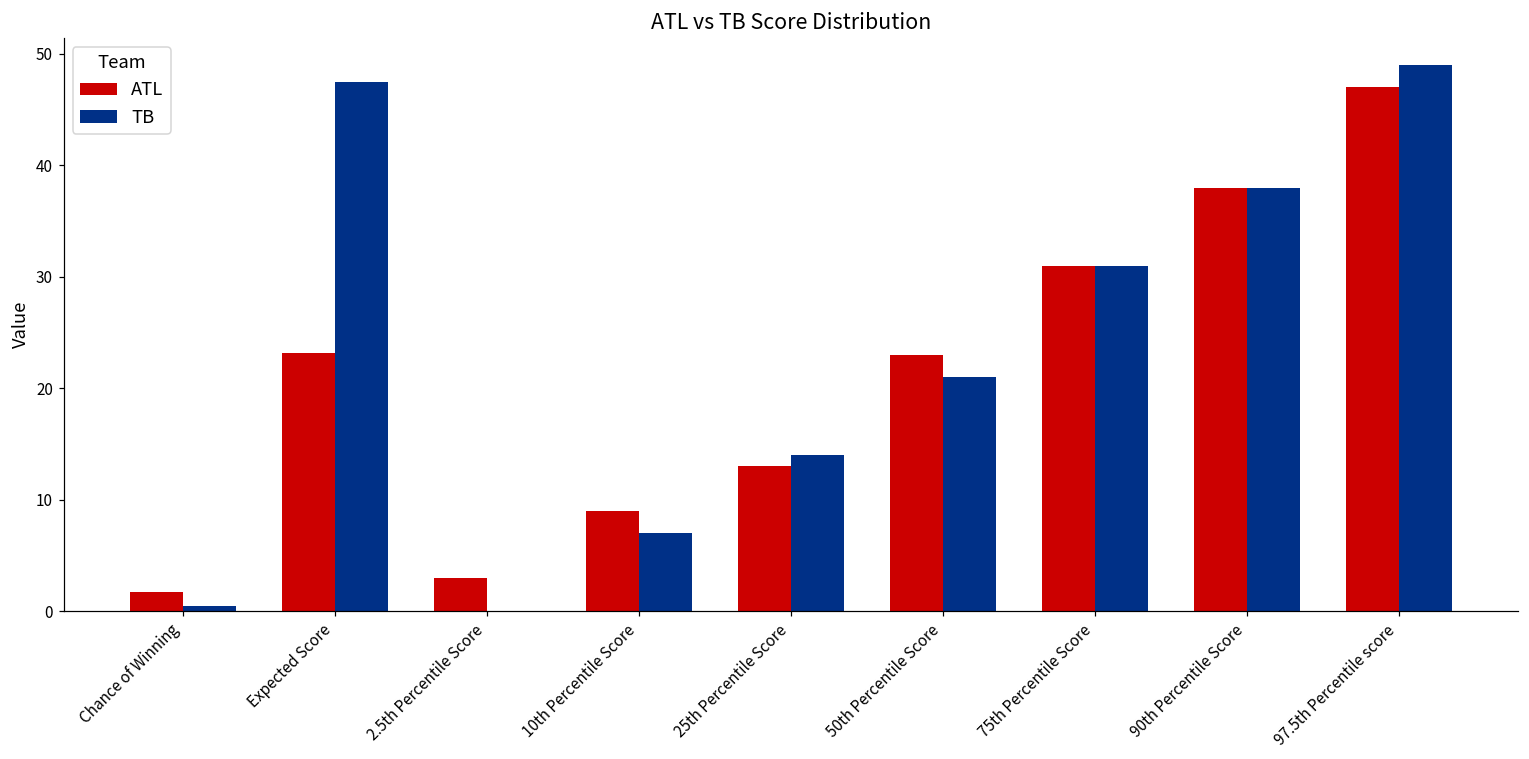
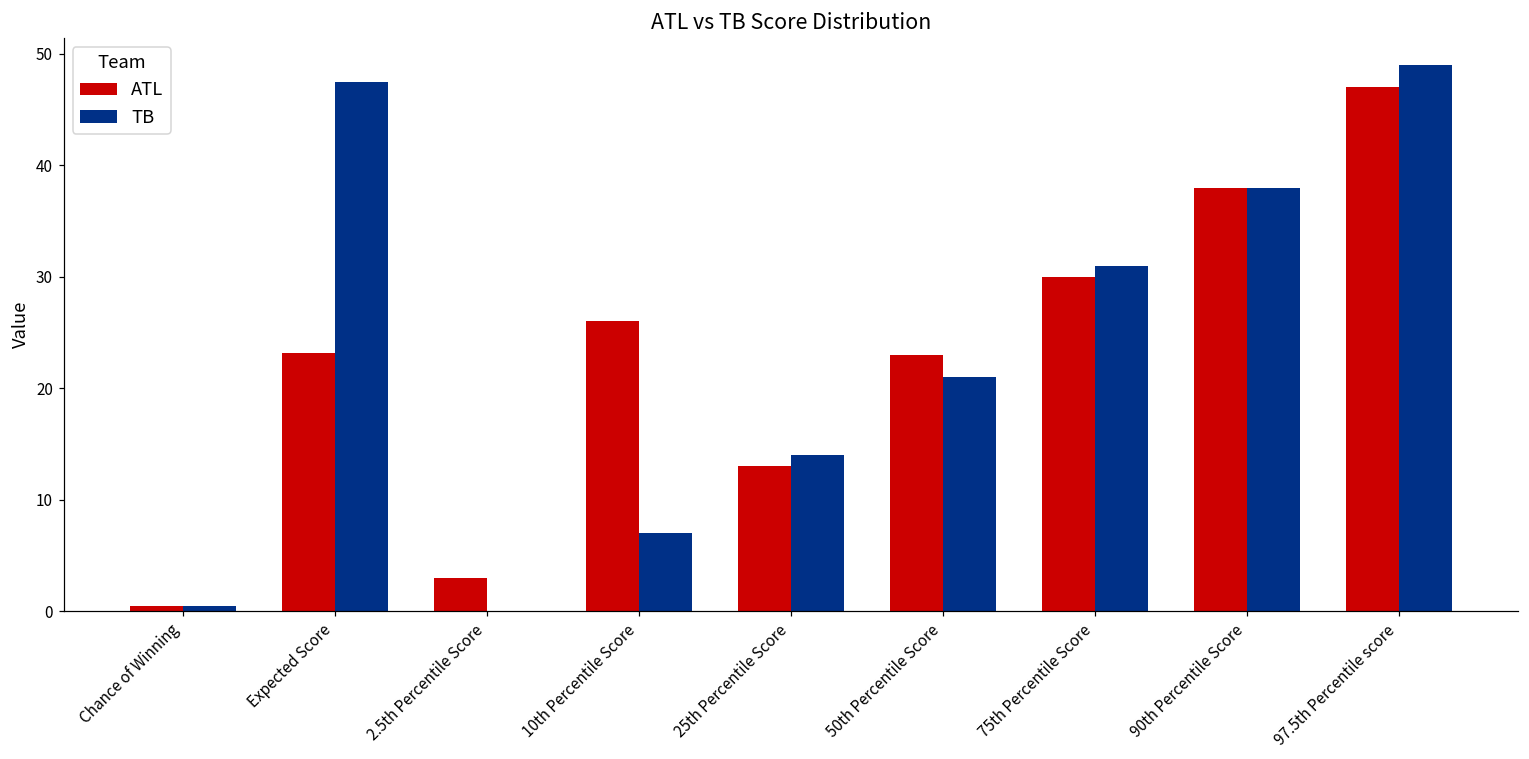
ATL, Chance of Winning: 1.7 -> 0.5
ATL, 10th Percentile Score: 9 -> 26
ATL, 75th Percentile Score: 31 -> 30
